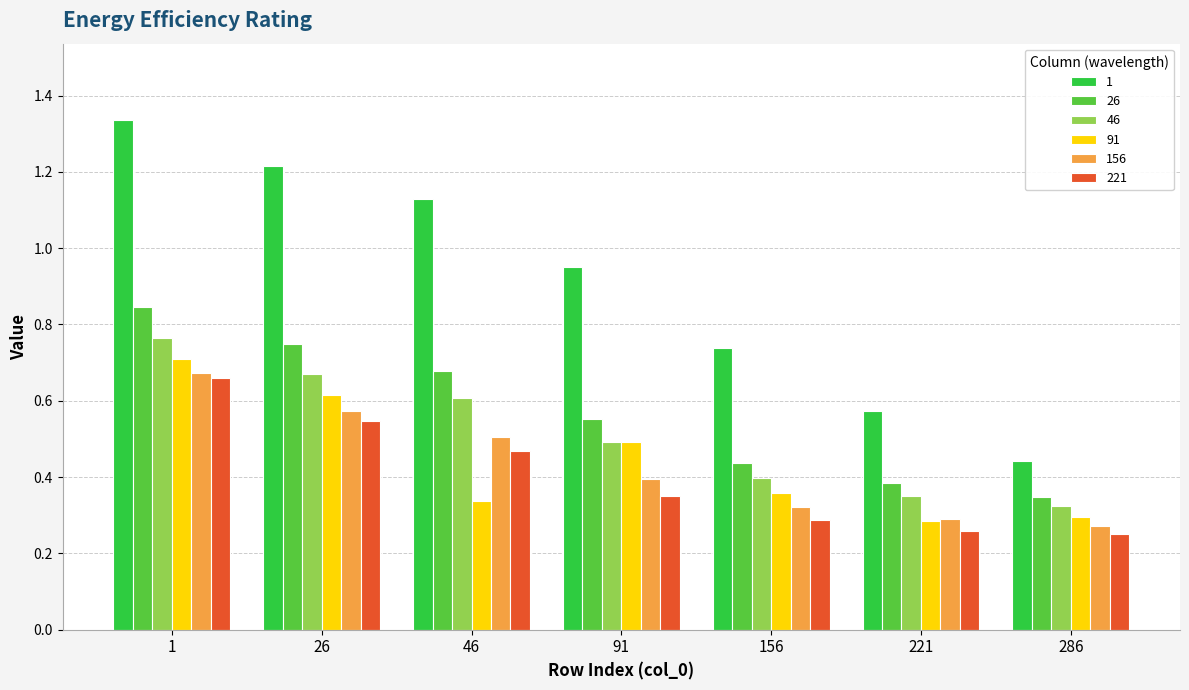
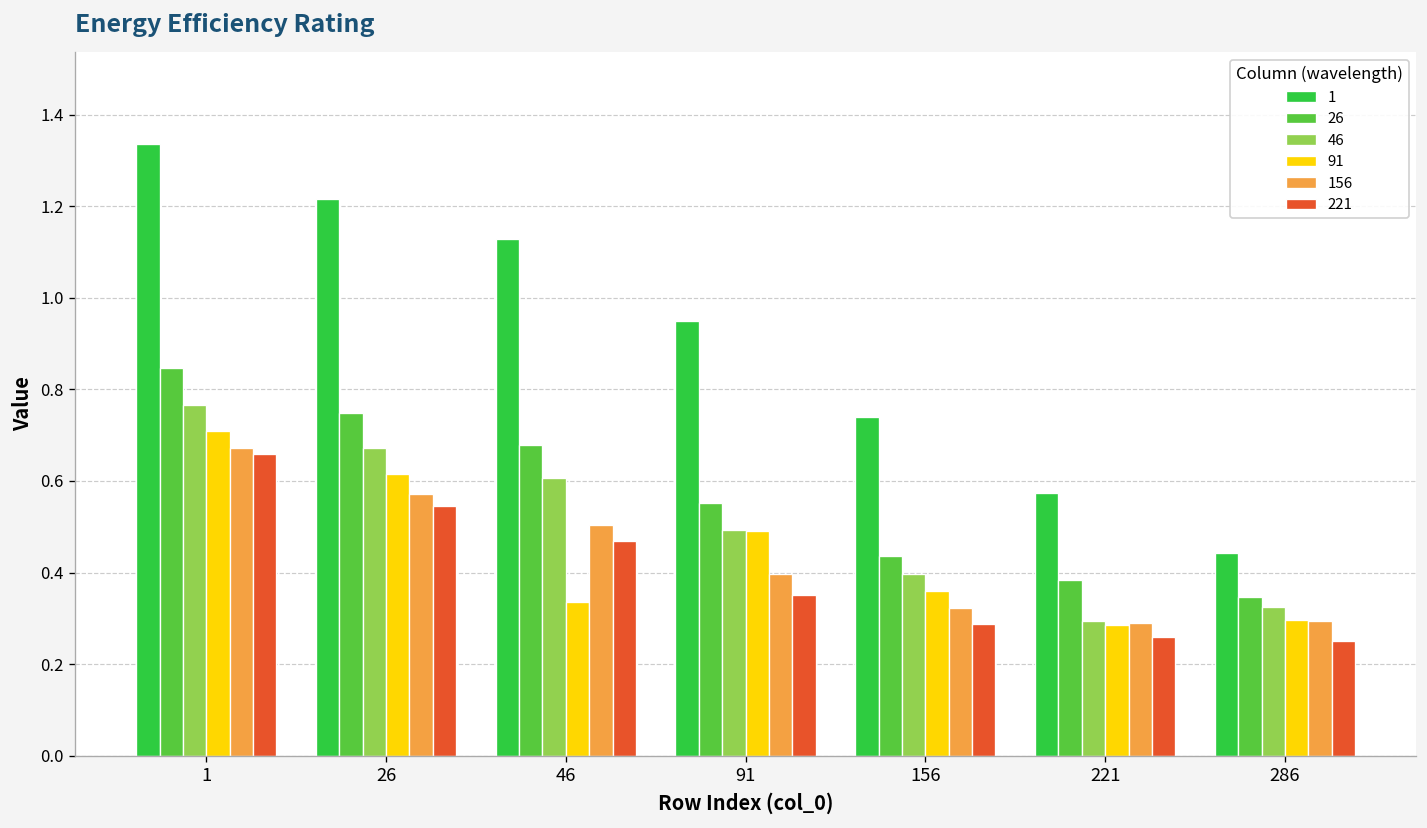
46, 221: 0.35 -> 0.29
156, 286: 0.27 -> 0.29
